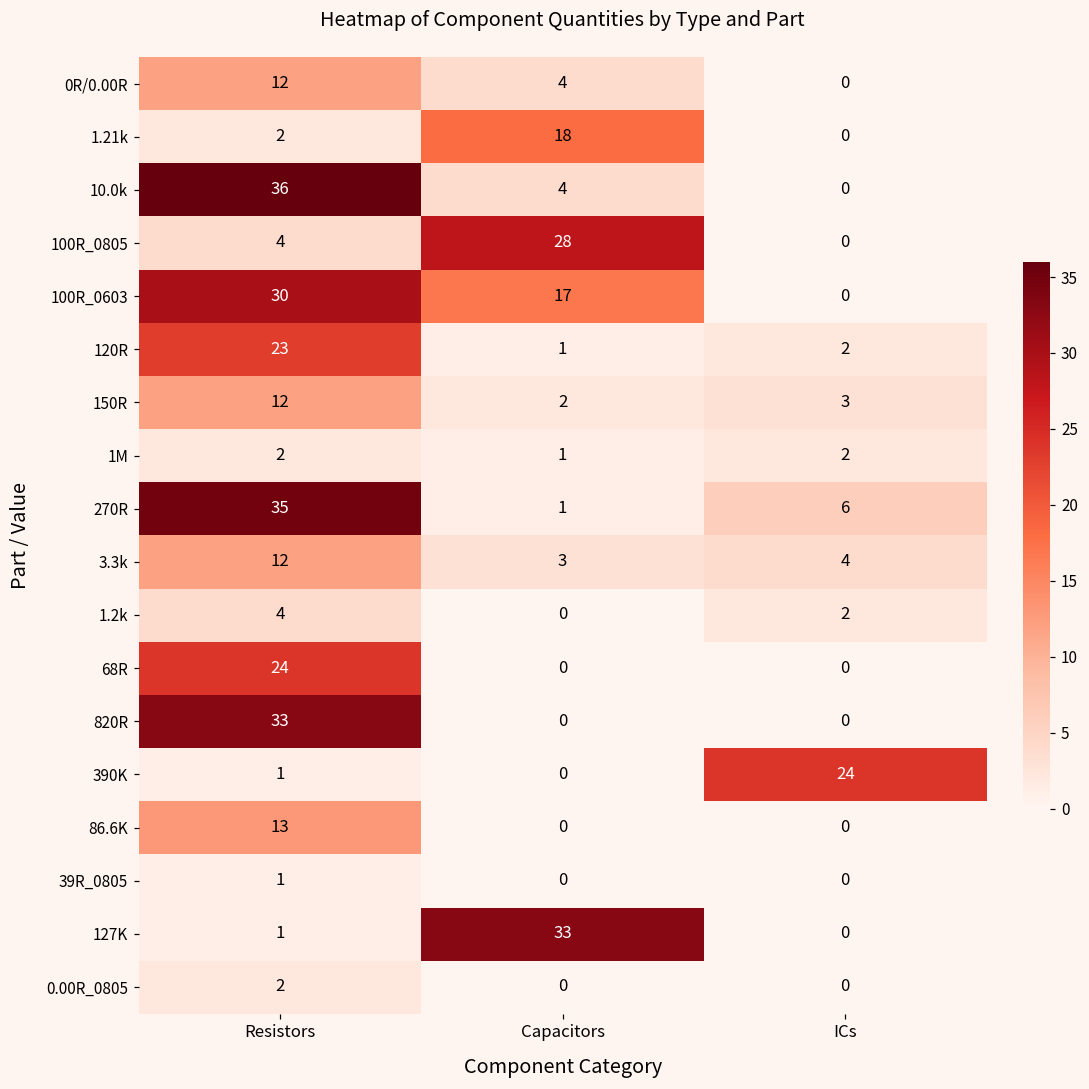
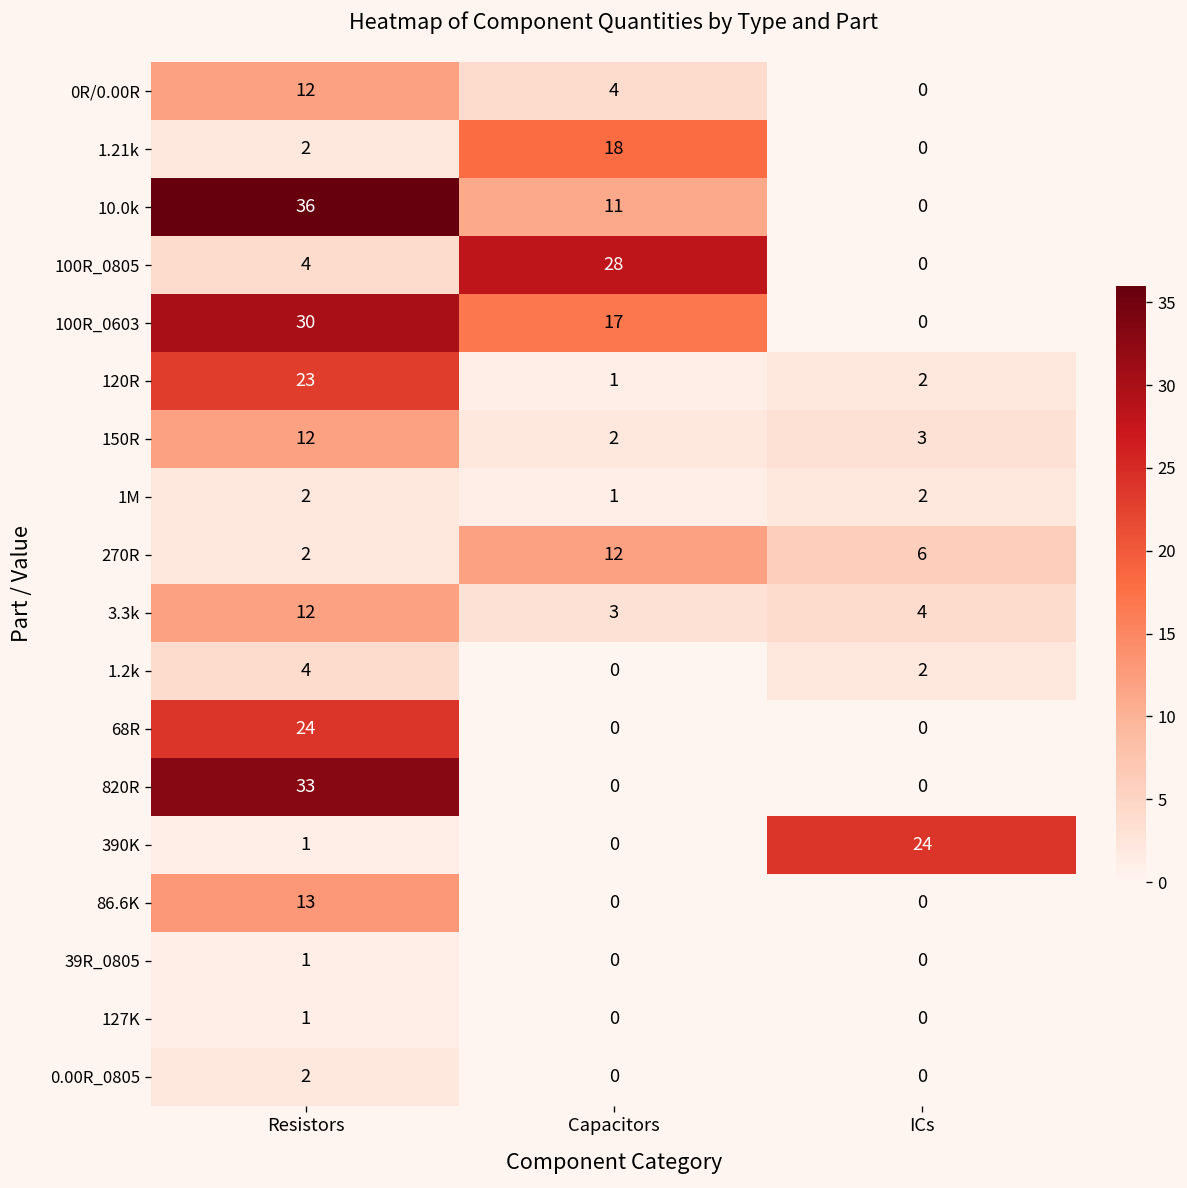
10.0k, Capacitors: 4 -> 11
270R, Resistors: 35 -> 2
270R, Capacitors: 1 -> 12
127K, Capacitors: 33 -> 0
